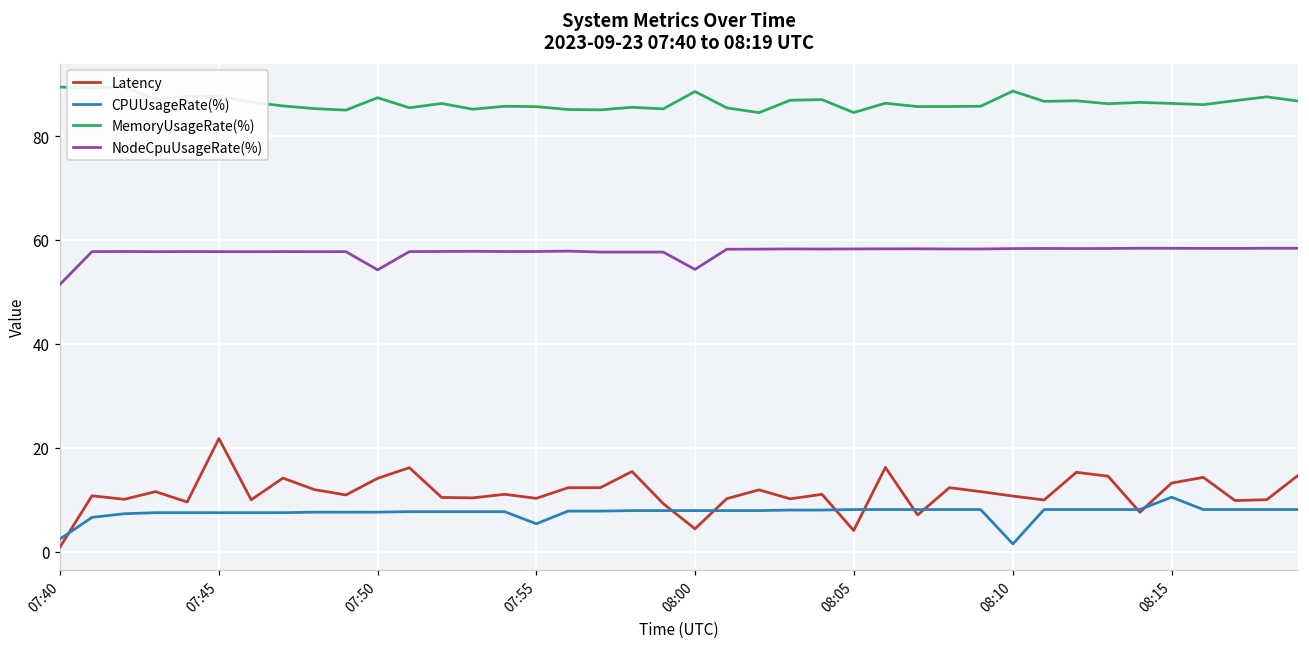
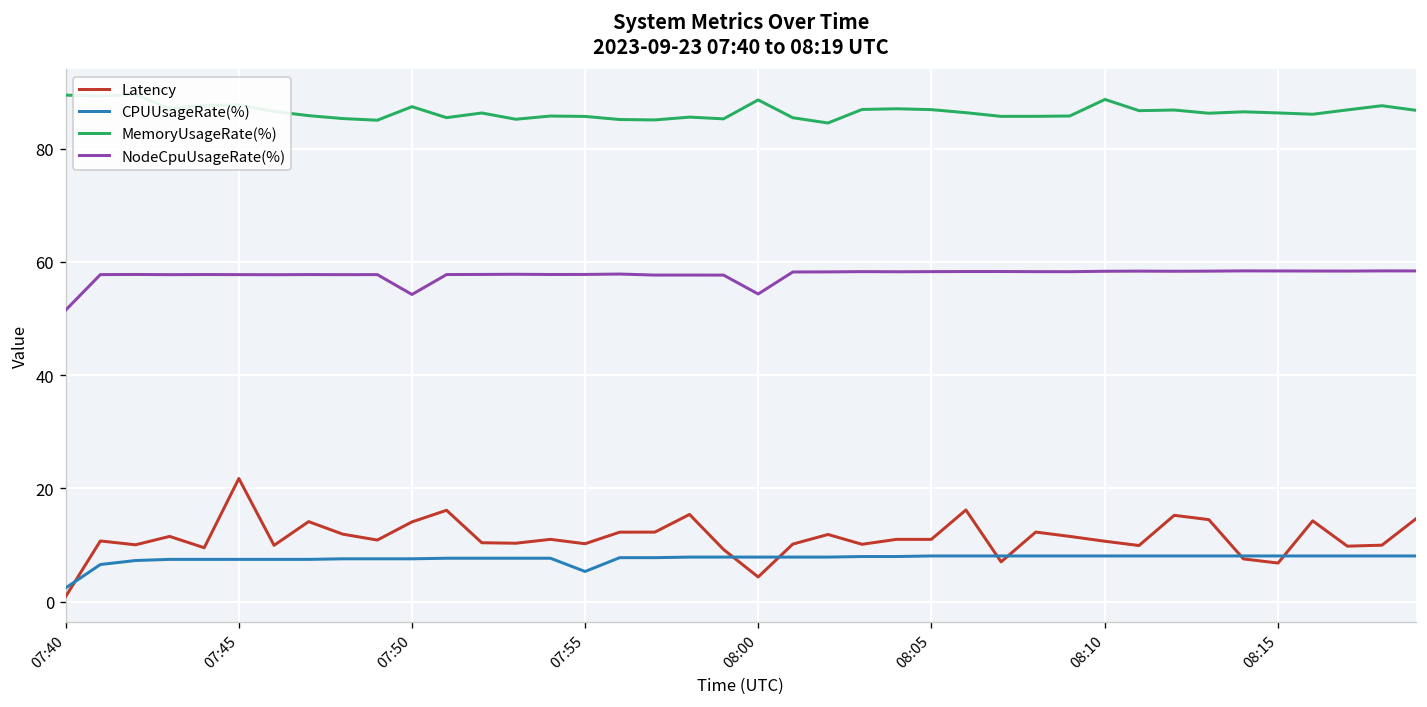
Latency, 08:05: 4 -> 11
MemoryUsageRate(%), 08:05: 85 -> 87
CPUUsageRate(%), 08:10: 1 -> 8
Latency, 08:15: 13 -> 7
CPUUsageRate(%), 08:15: 10 -> 8
